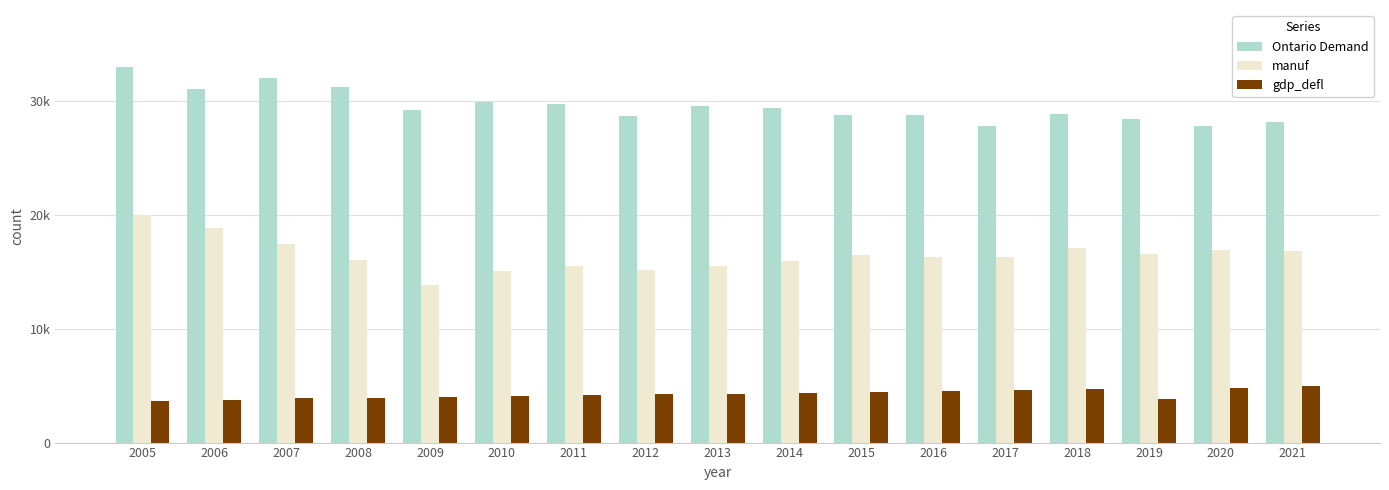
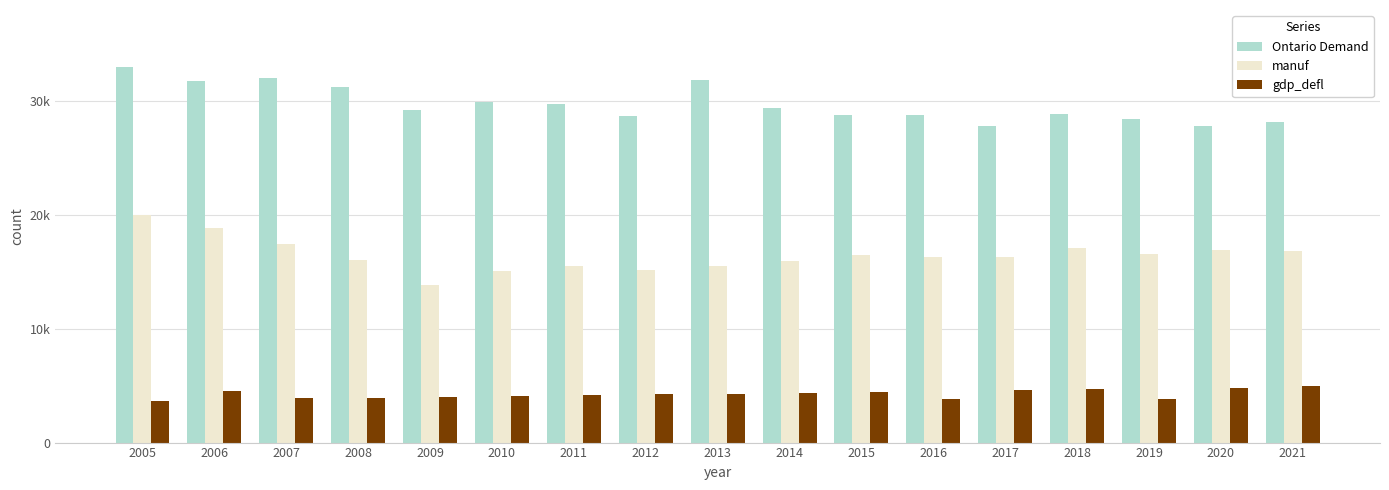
Ontario Demand, 2006: 31000 -> 31800
gdp_defl, 2006: 3800 -> 4500
Ontario Demand, 2013: 29600 -> 31800
gdp_defl, 2016: 4500 -> 3800
